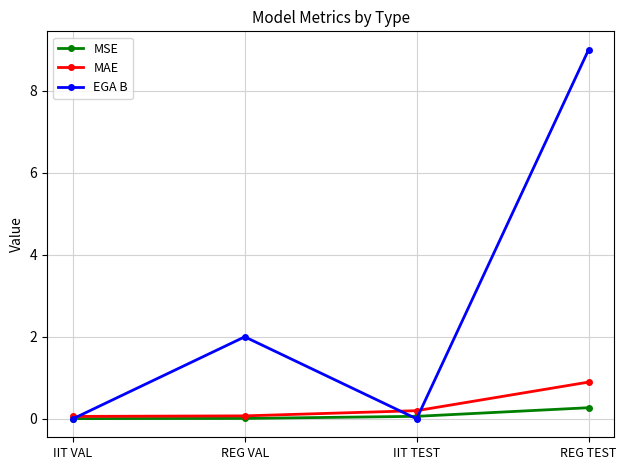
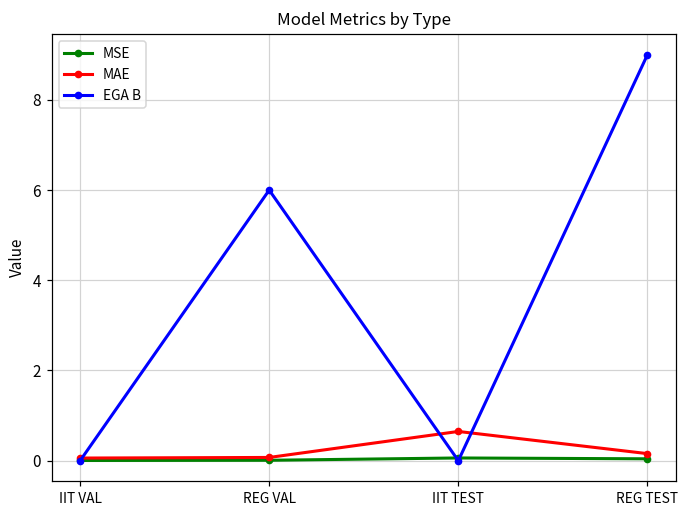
EGA B, REG VAL: 2 -> 6
MAE, IIT TEST: 0.2 -> 0.6
MSE, REG TEST: 0.3 -> 0.0
MAE, REG TEST: 0.9 -> 0.2
